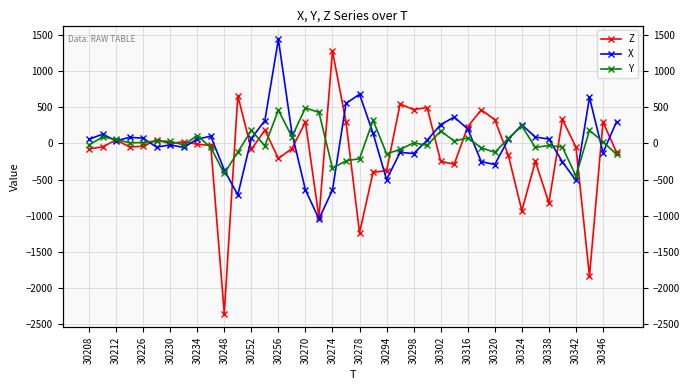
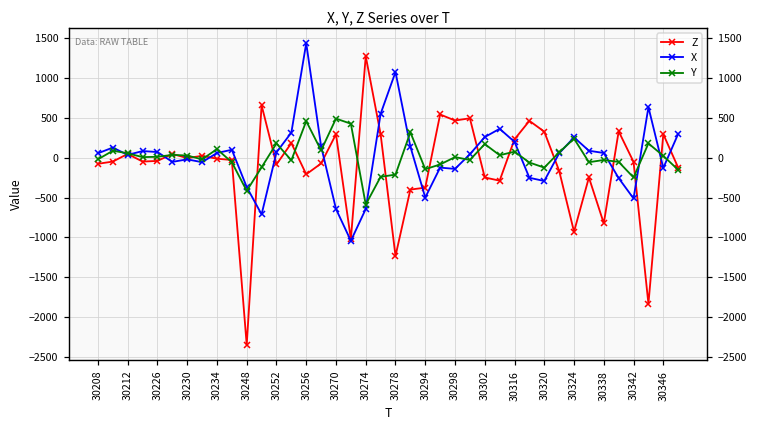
Y, 30274: -300 -> -600
X, 30278: 700 -> 1100
Y, 30342: -500 -> -200
